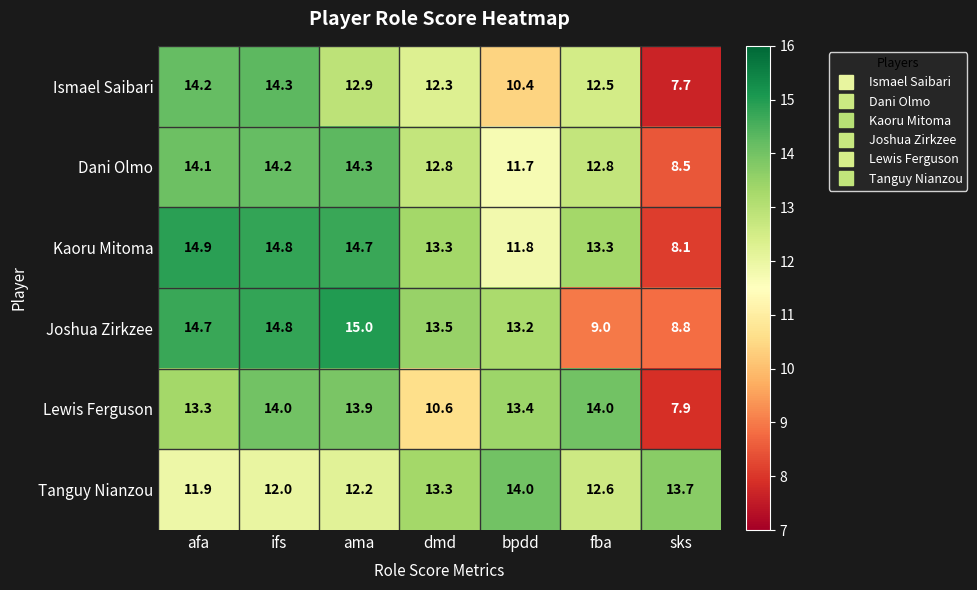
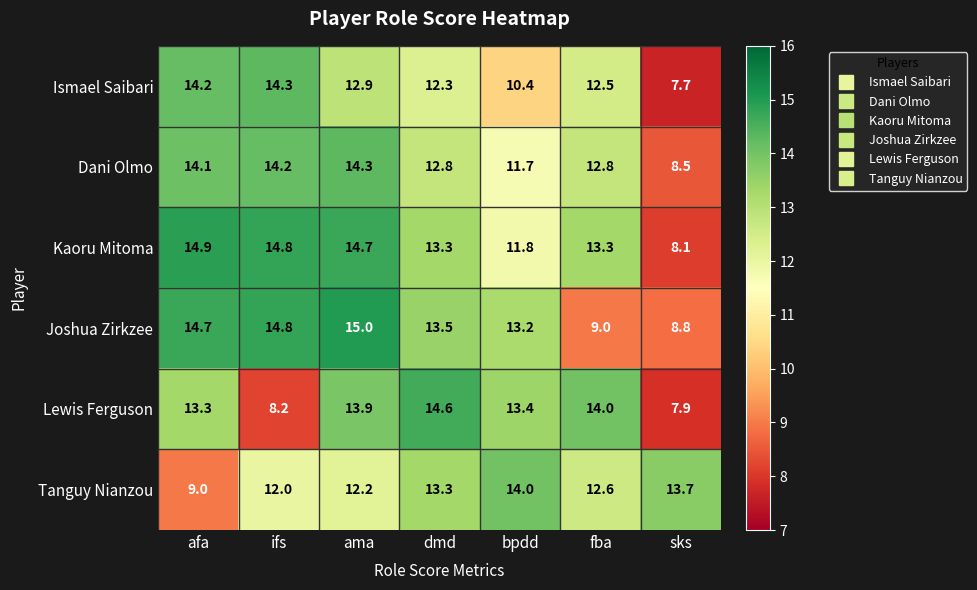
Lewis Ferguson, ifs: 14.0 -> 8.2
Lewis Ferguson, dmd: 10.6 -> 14.6
Tanguy Nianzou, afa: 11.9 -> 9.0
